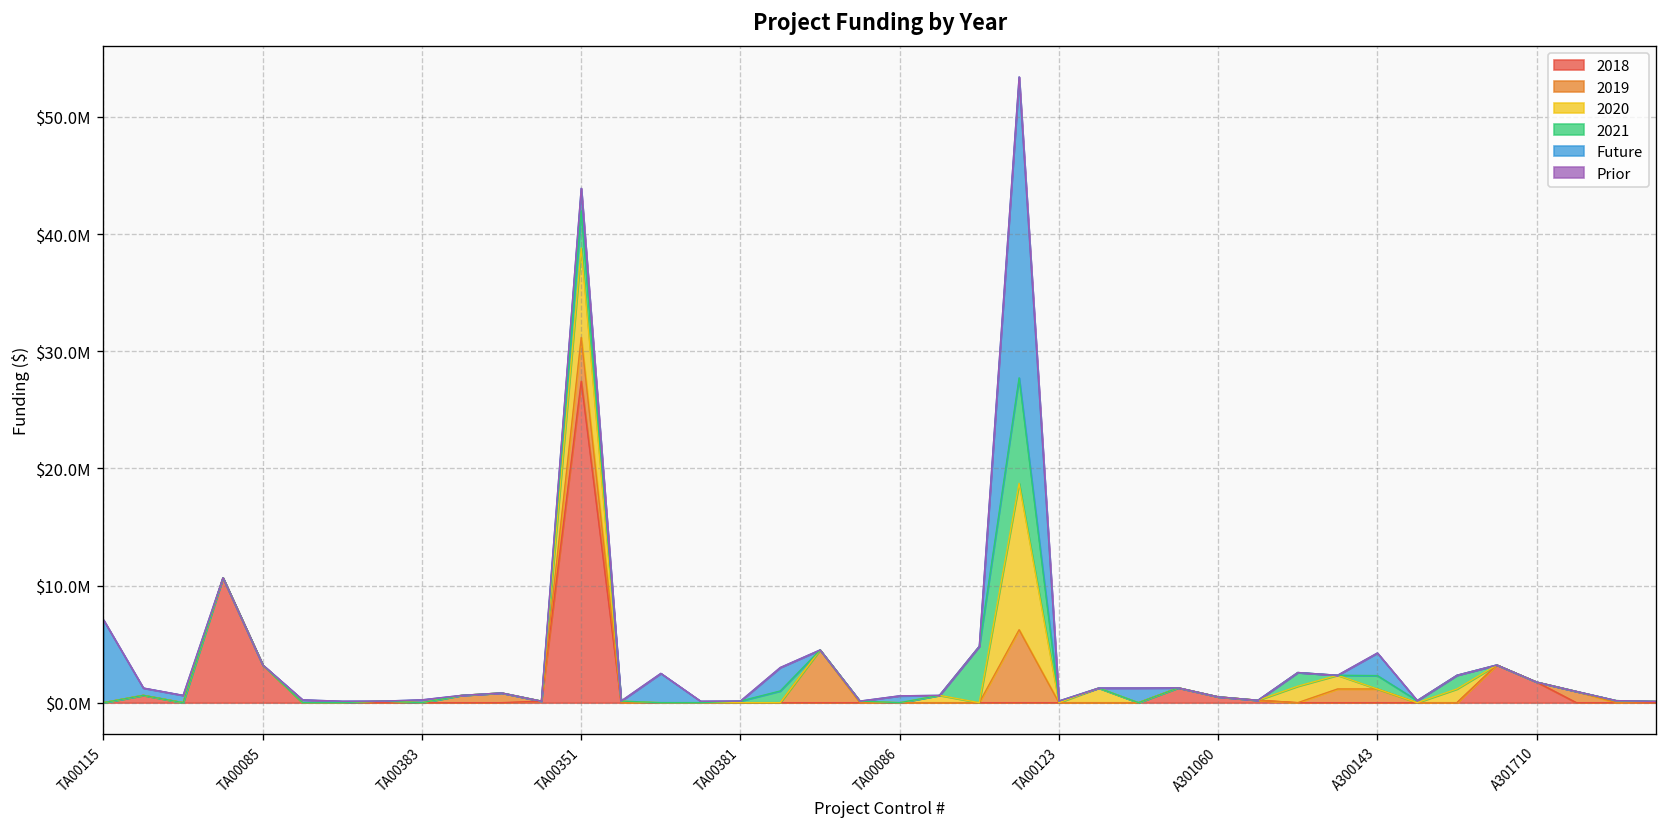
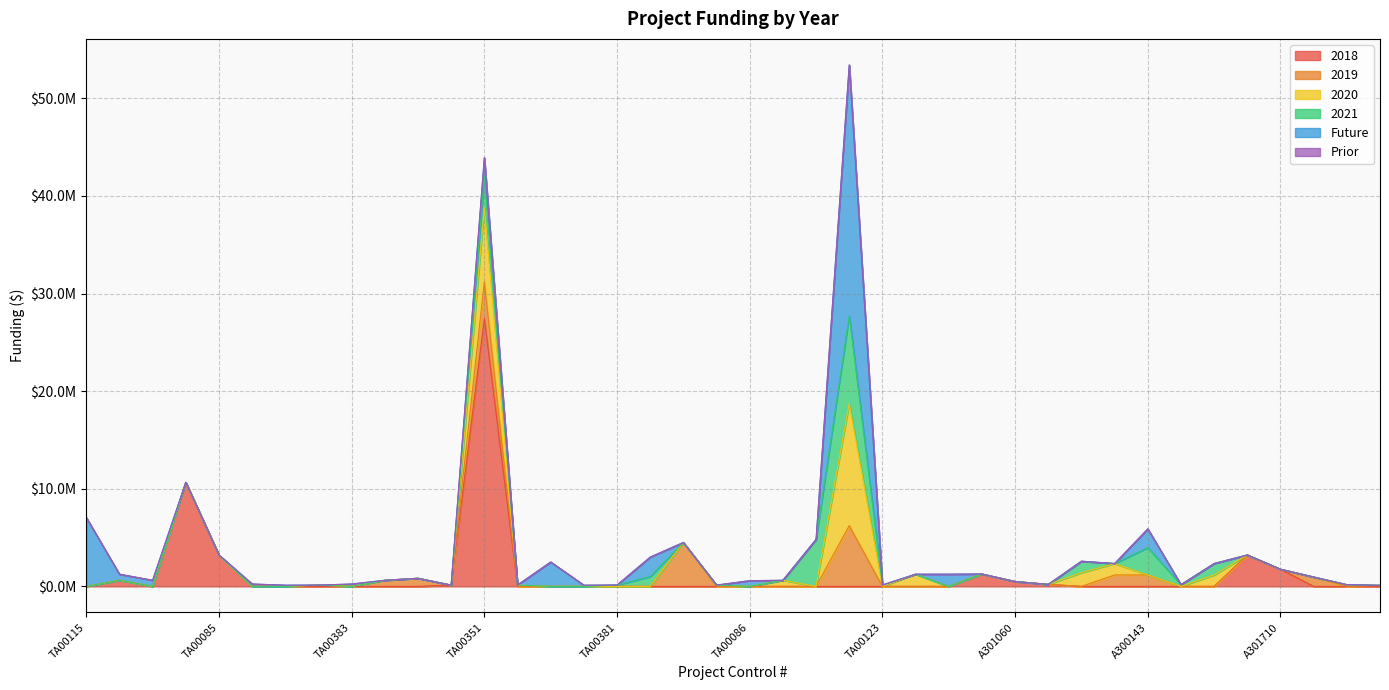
2021, A300143: $1000000 -> $3000000
